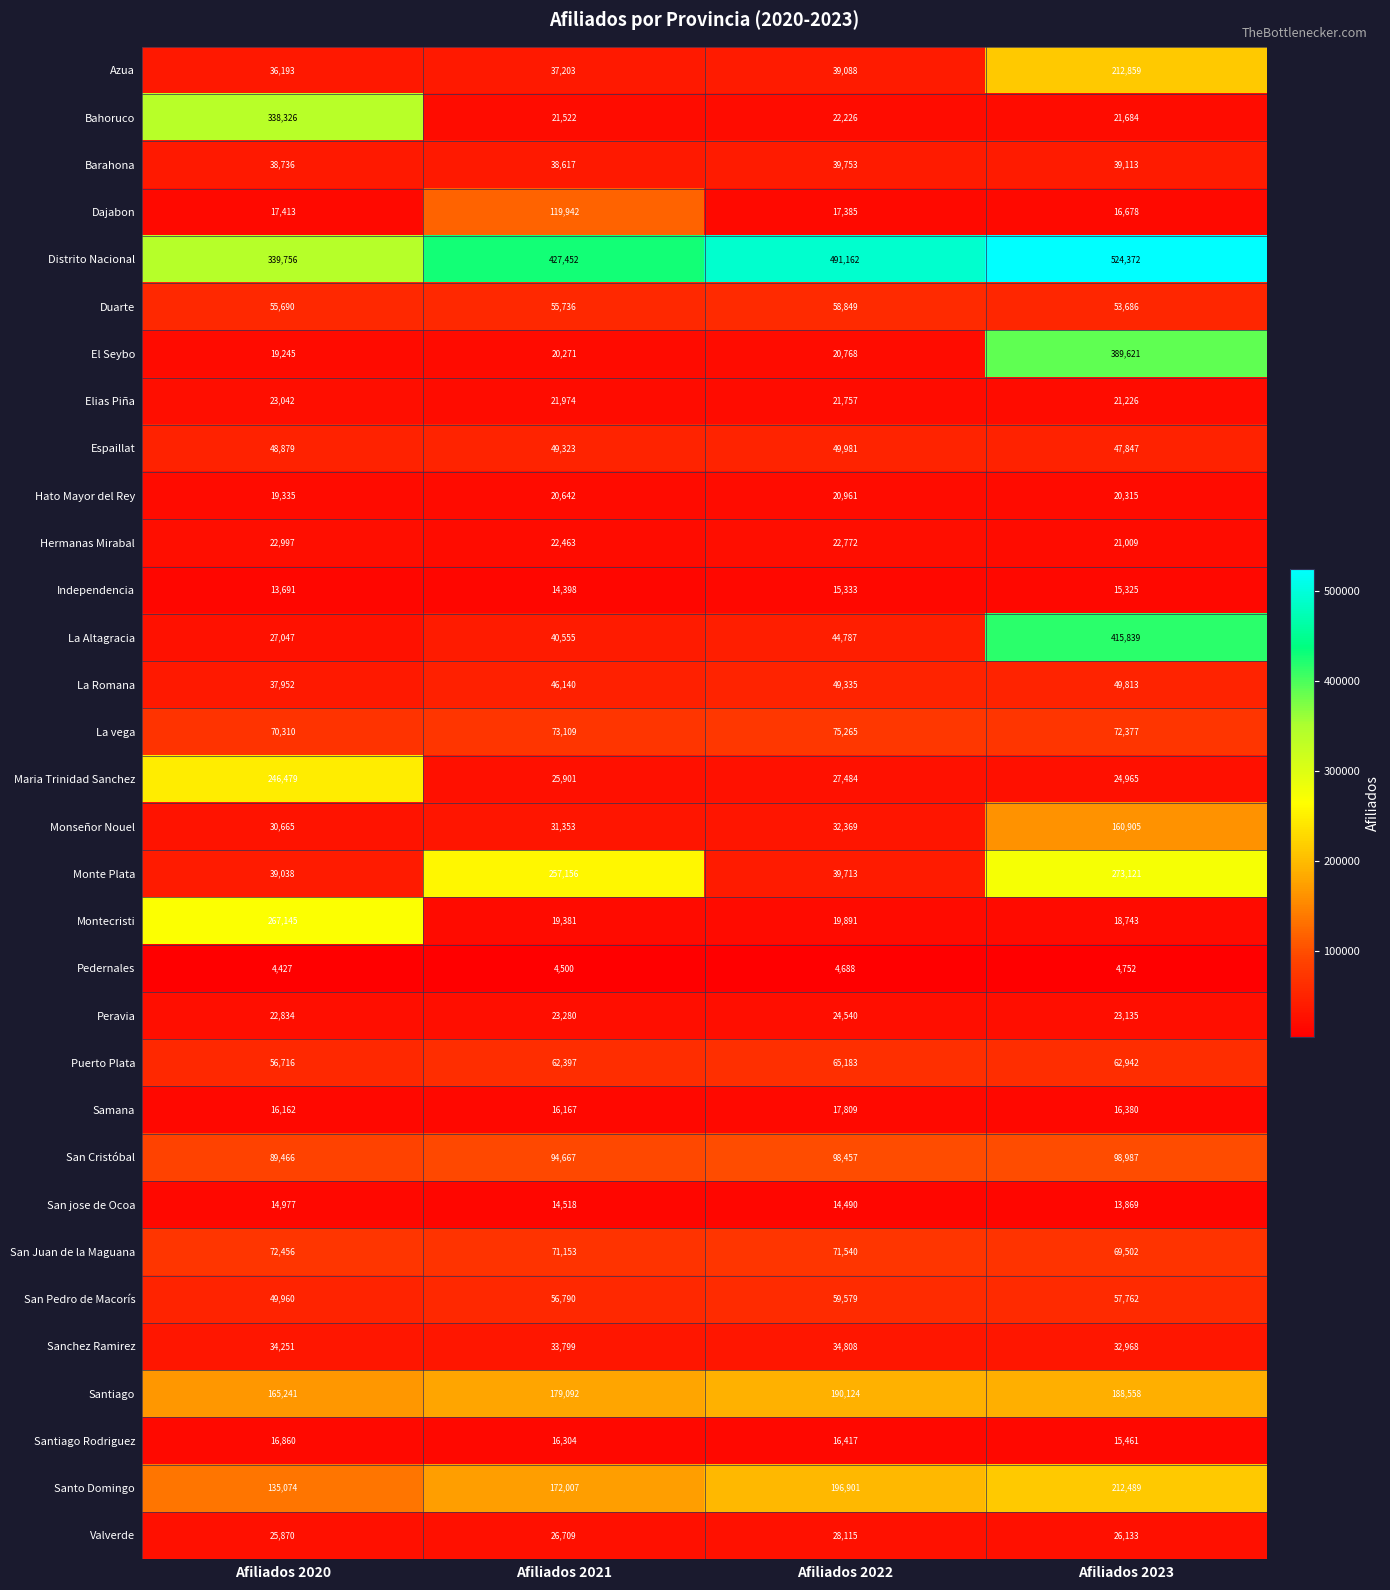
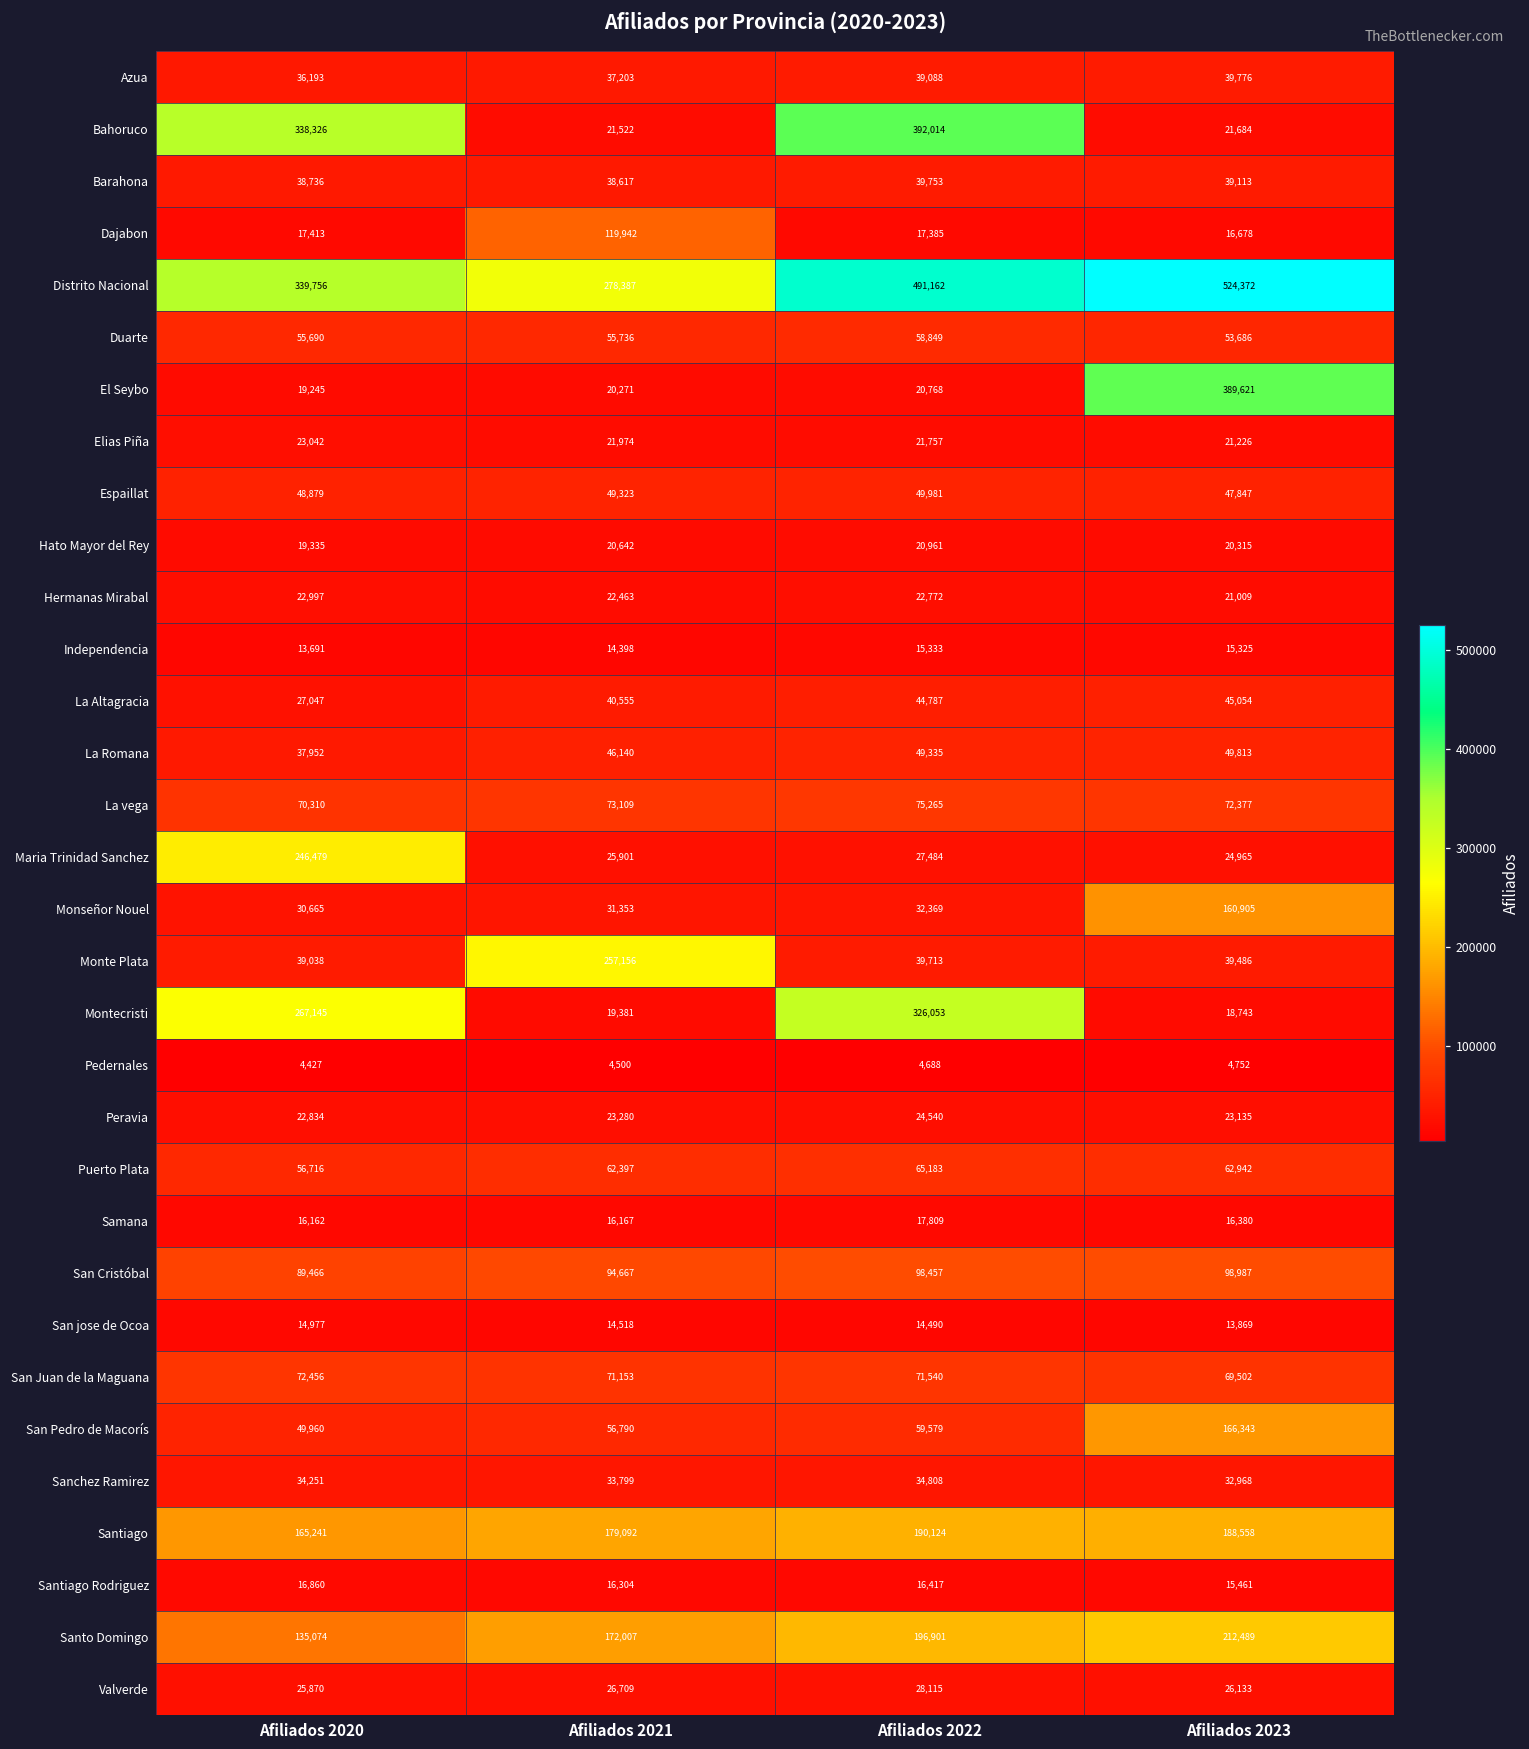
Azua, Afiliados 2023: 212,859 -> 39,776
Bahoruco, Afiliados 2022: 22,226 -> 392,014
Distrito Nacional, Afiliados 2021: 427,452 -> 278,387
La Altagracia, Afiliados 2023: 415,839 -> 45,054
Monte Plata, Afiliados 2023: 273,121 -> 39,486
Montecristi, Afiliados 2022: 19,891 -> 326,053
San Pedro de Macorís, Afiliados 2023: 57,762 -> 166,343
